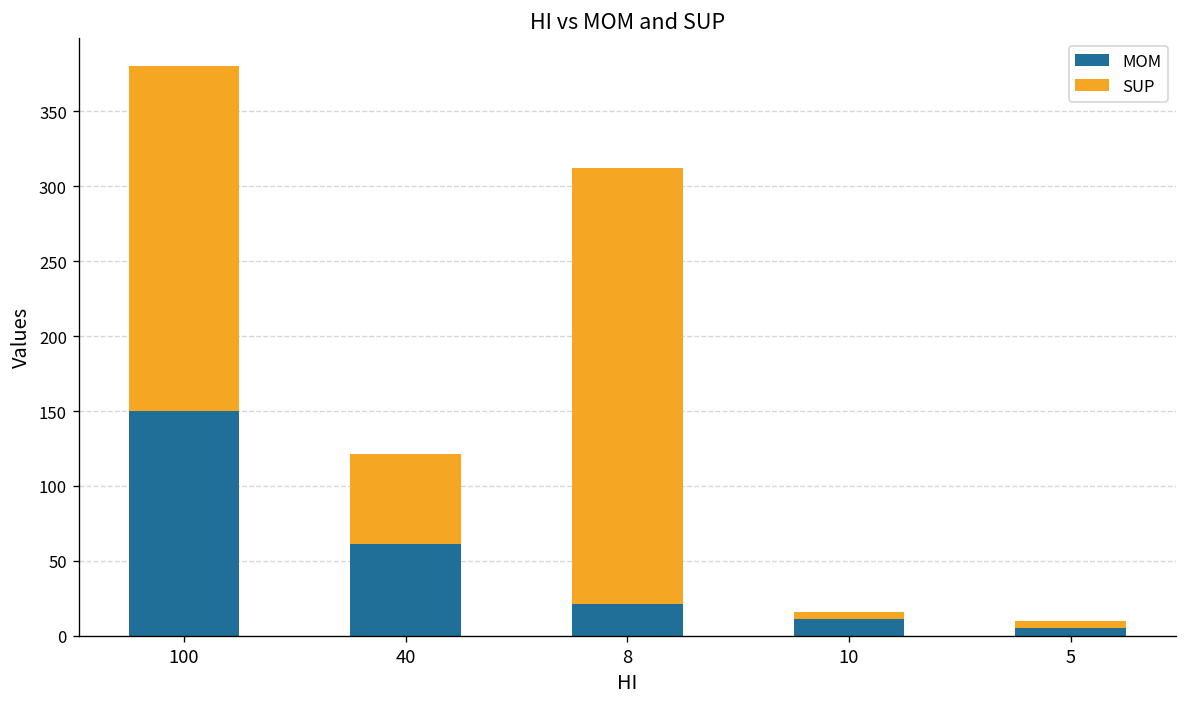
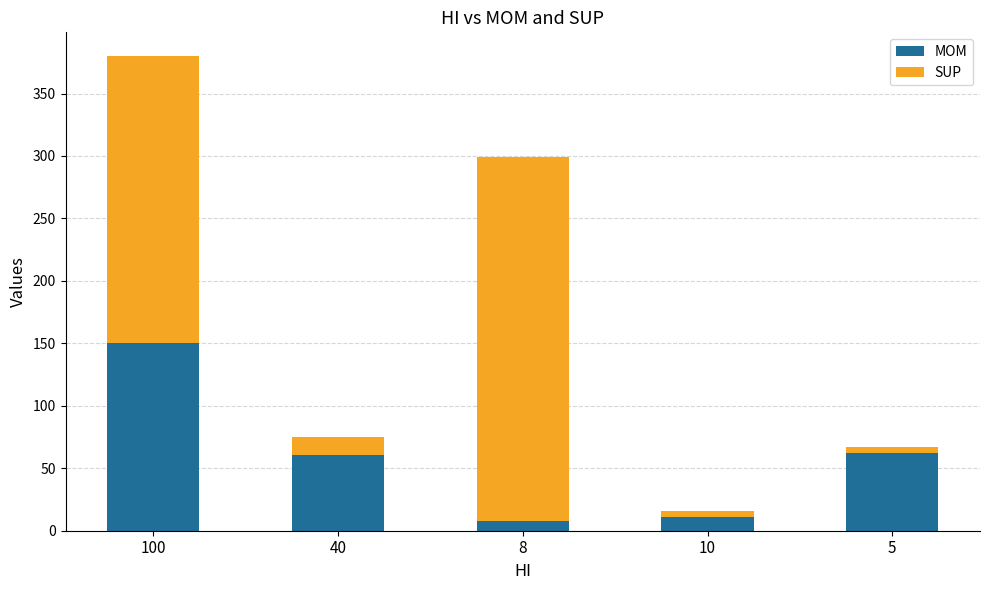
SUP, 40: 60 -> 14
MOM, 8: 21 -> 8
MOM, 5: 5 -> 62
